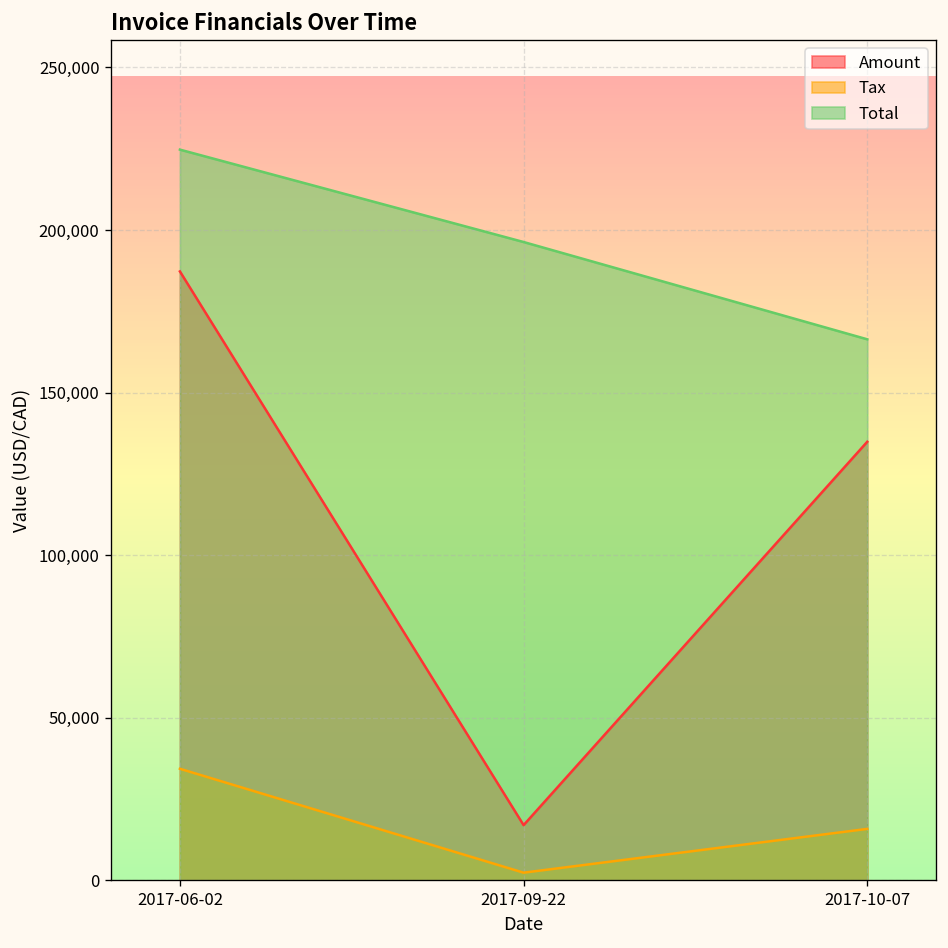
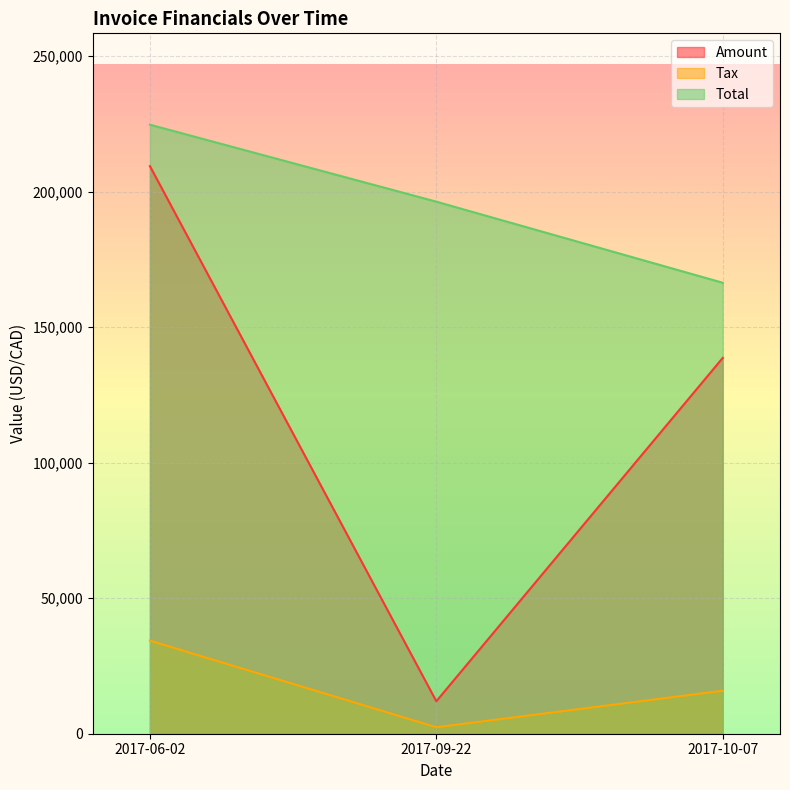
Amount, 2017-06-02: 187,000 -> 209,000
Amount, 2017-09-22: 17,000 -> 12,000
Amount, 2017-10-07: 135,000 -> 139,000
